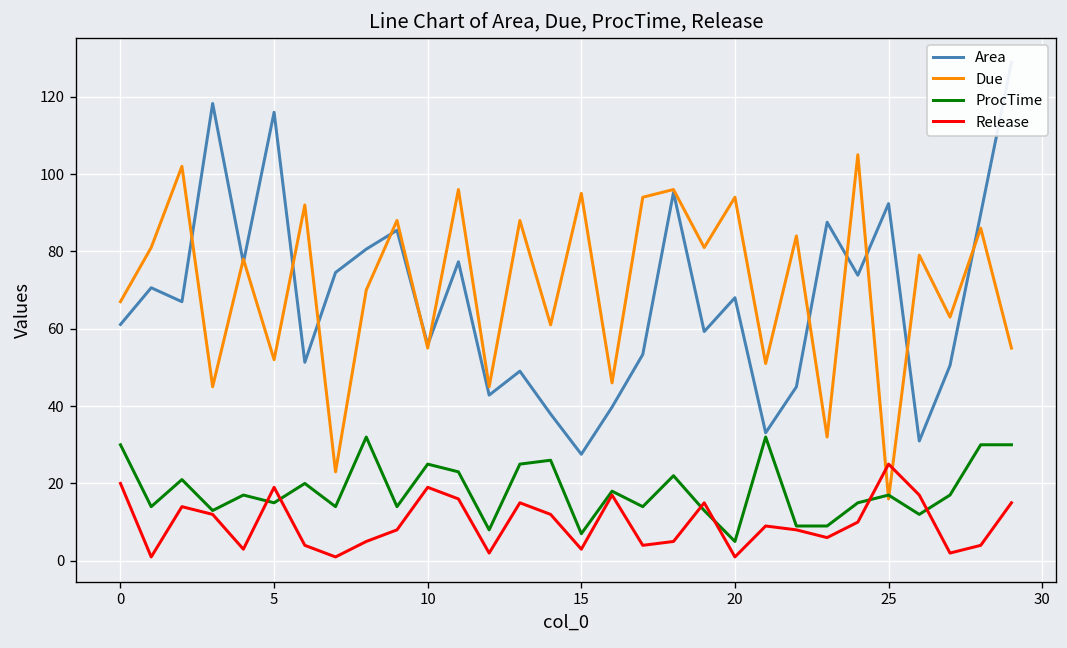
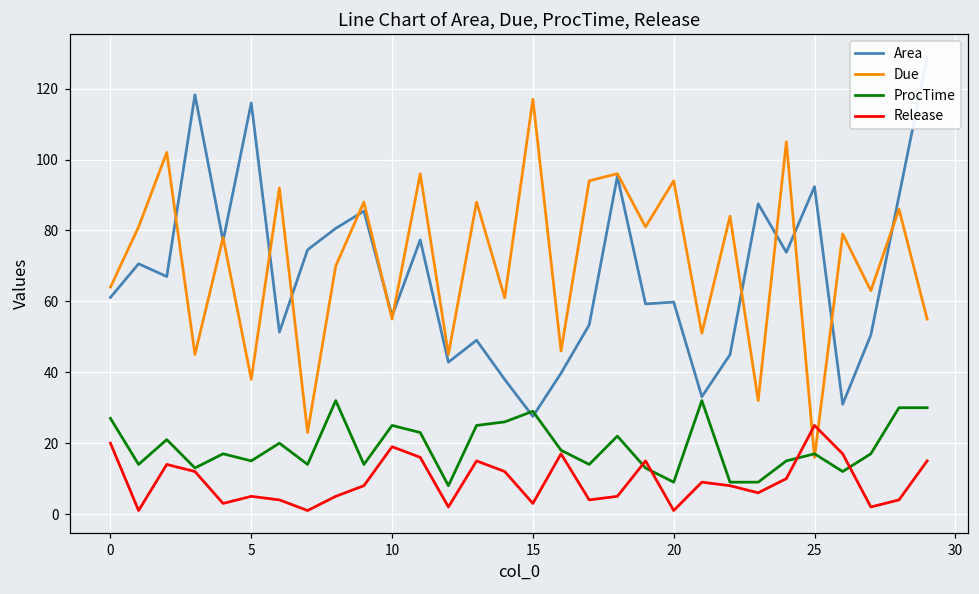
Due, 0: 67 -> 64
ProcTime, 0: 30 -> 27
Due, 5: 52 -> 38
Release, 5: 19 -> 5
Due, 15: 95 -> 117
ProcTime, 15: 7 -> 29
Area, 20: 68 -> 60
ProcTime, 20: 5 -> 9
